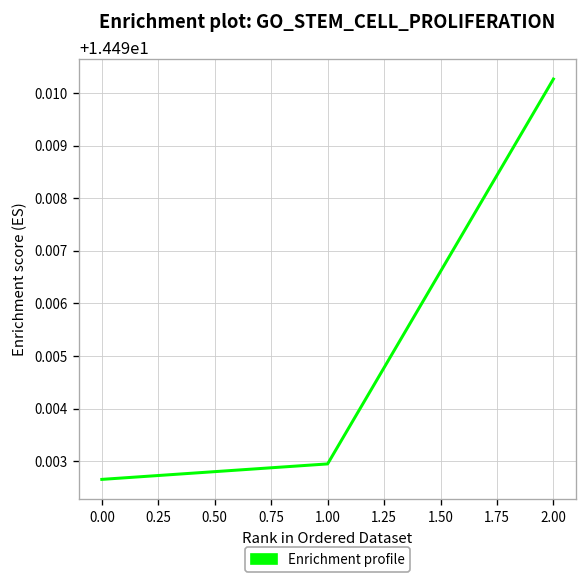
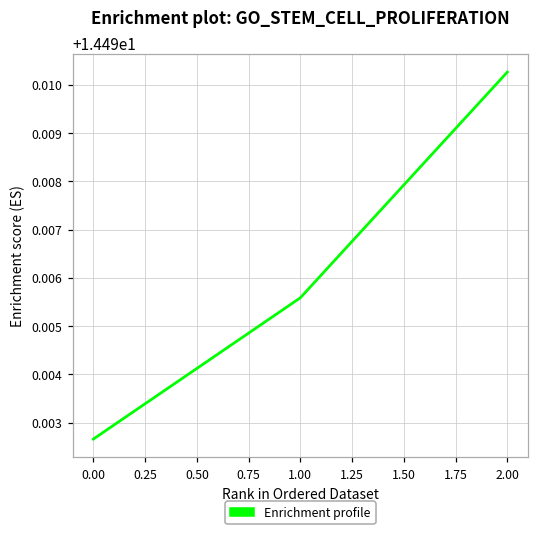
1.00: 14.4930 -> 14.4956
